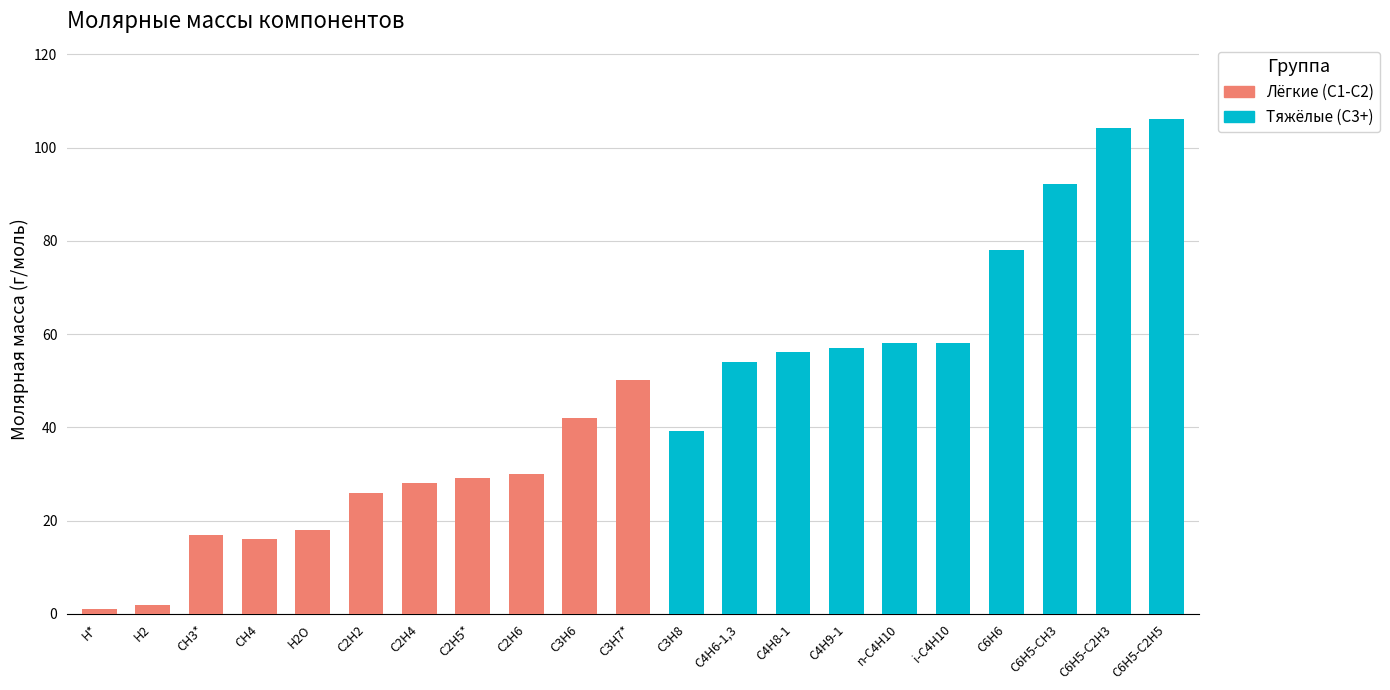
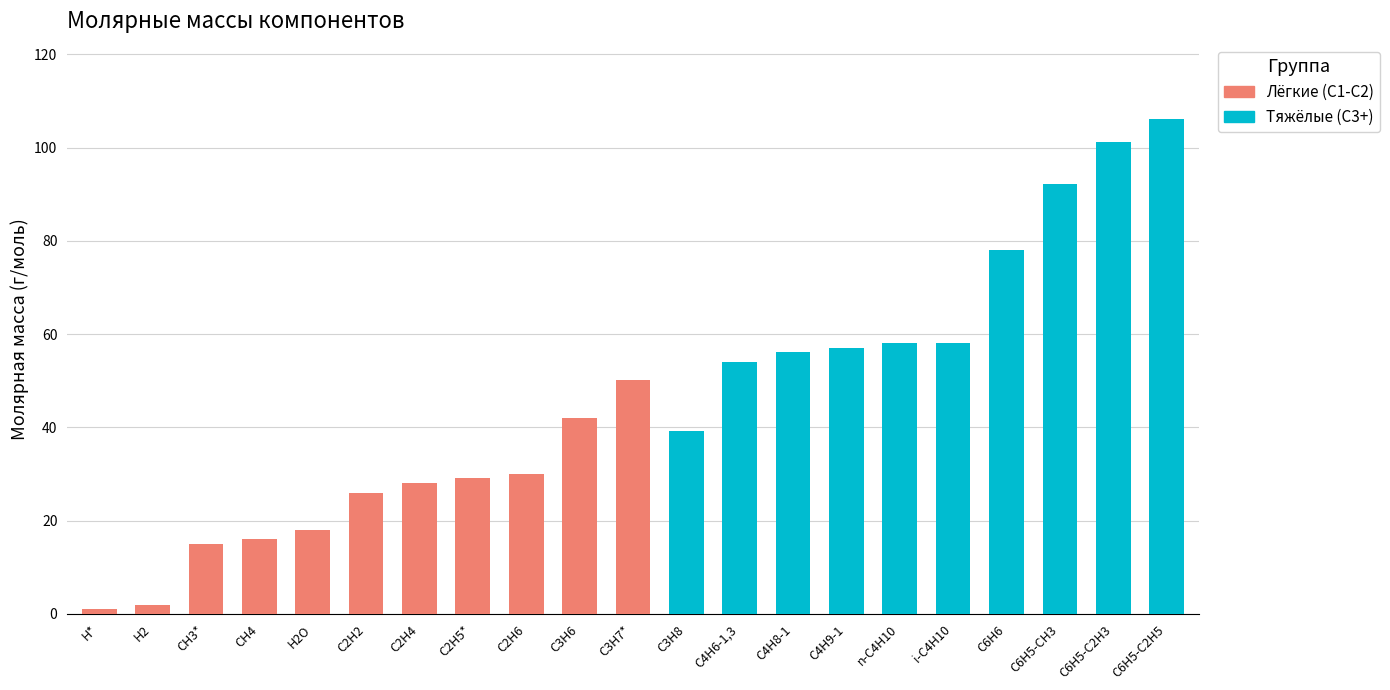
CH3*: 17 -> 15
C6H5-C2H3: 104 -> 101
